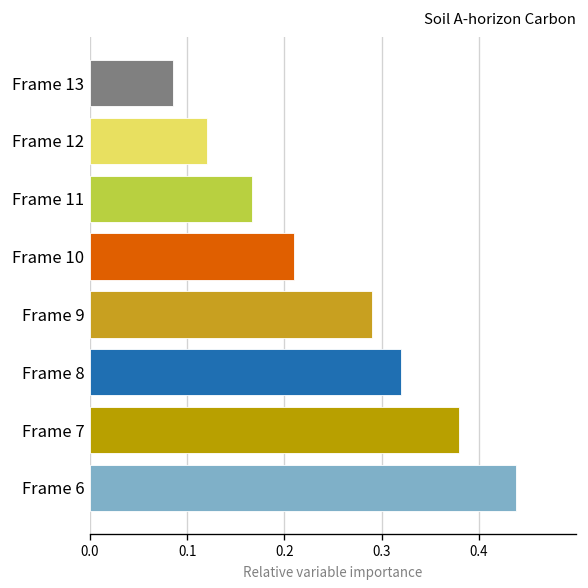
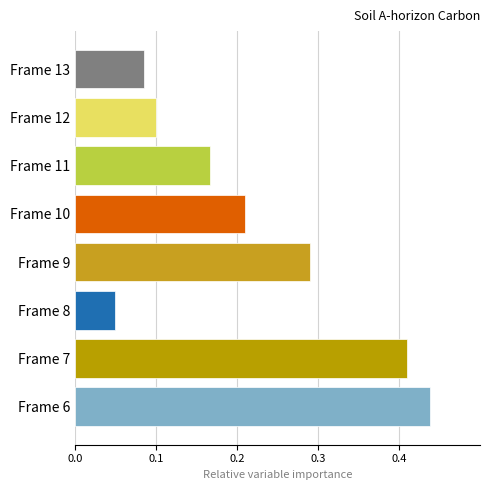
Frame 12: 0.12 -> 0.10
Frame 8: 0.32 -> 0.05
Frame 7: 0.38 -> 0.41
